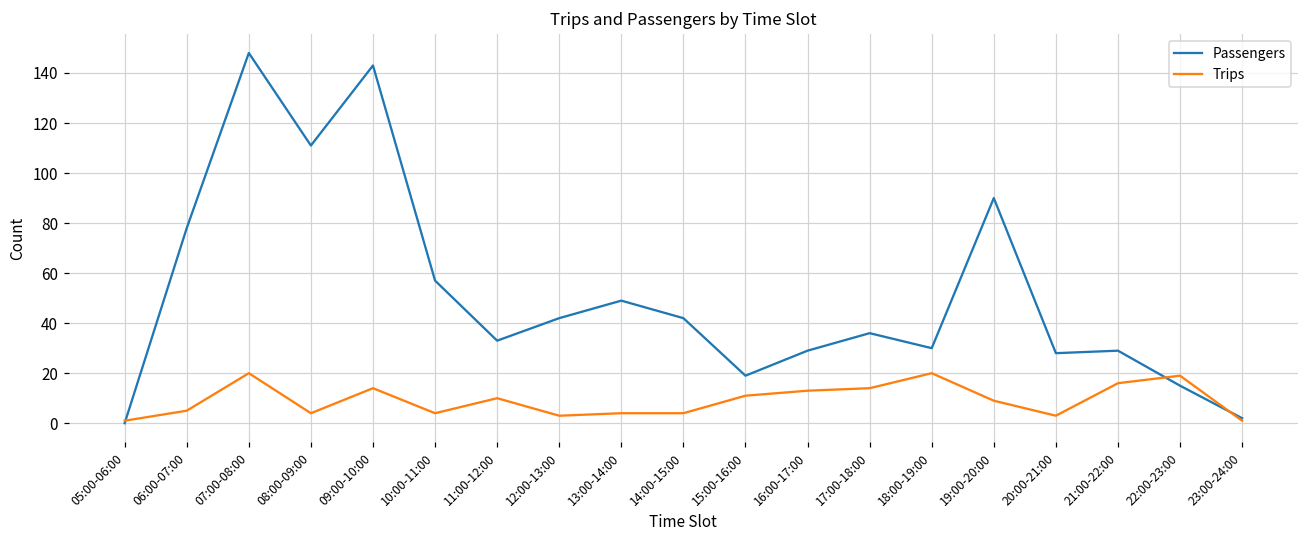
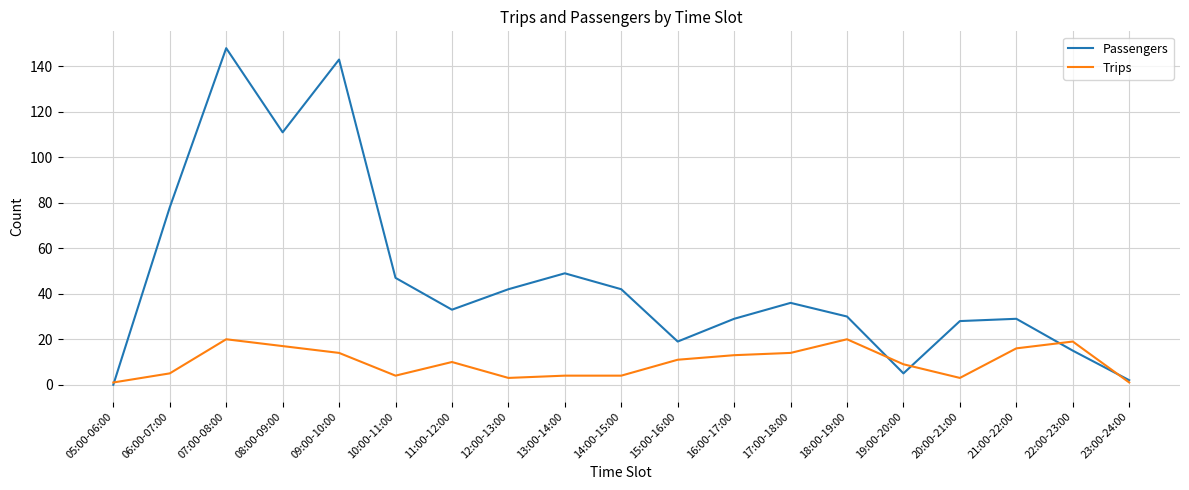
Trips, 08:00-09:00: 4 -> 17
Passengers, 10:00-11:00: 57 -> 47
Passengers, 19:00-20:00: 90 -> 5
